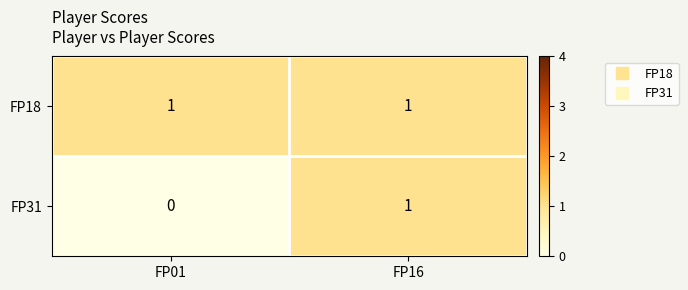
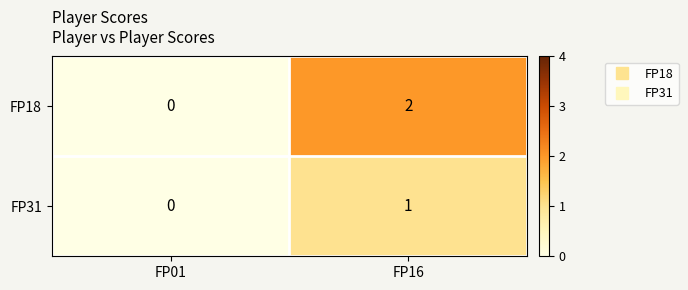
FP18, FP01: 1 -> 0
FP18, FP16: 1 -> 2
